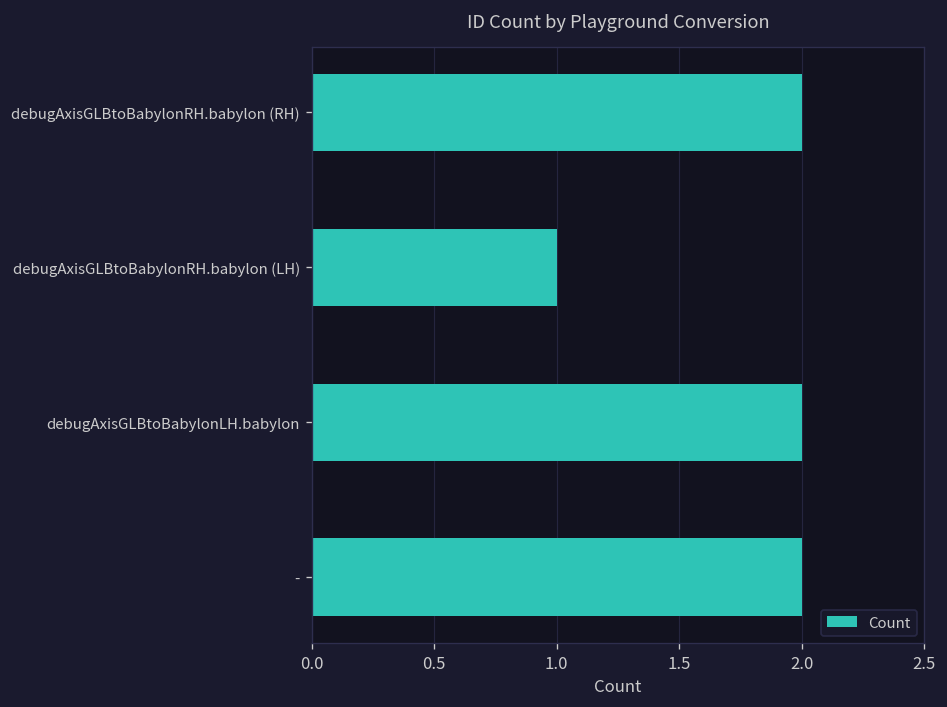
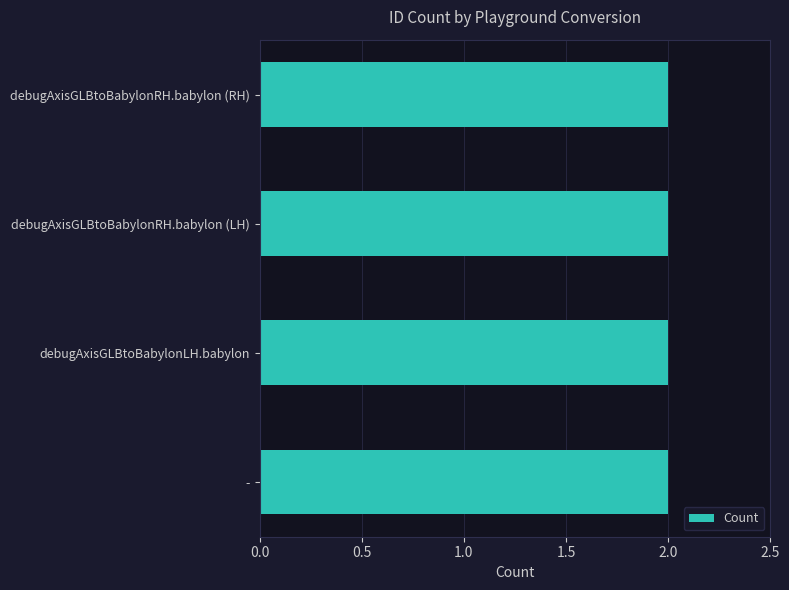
debugAxisGLBtoBabylonRH.babylon (LH): 1 -> 2
